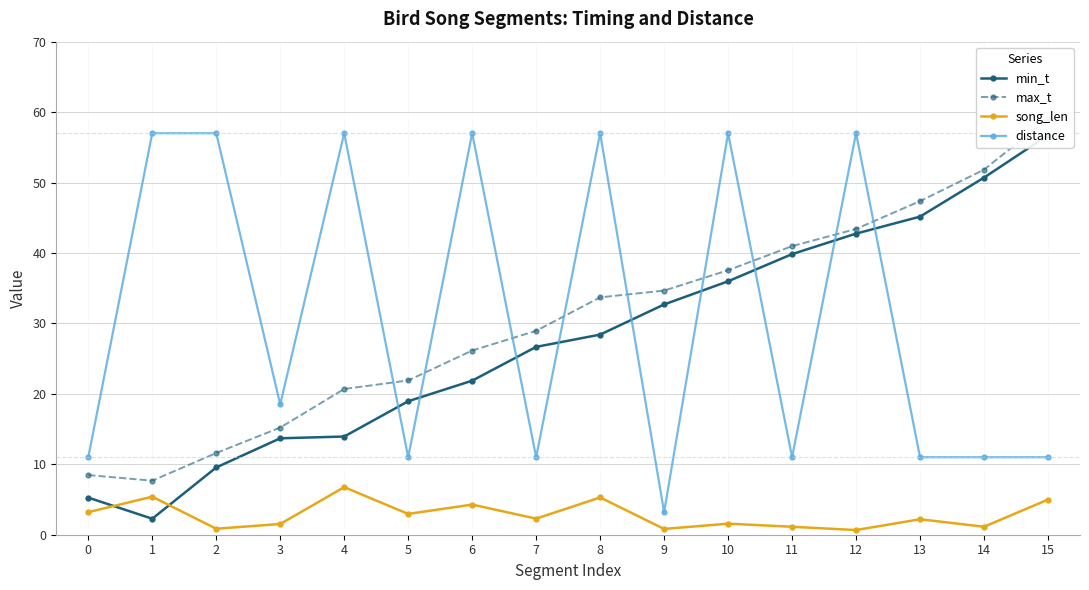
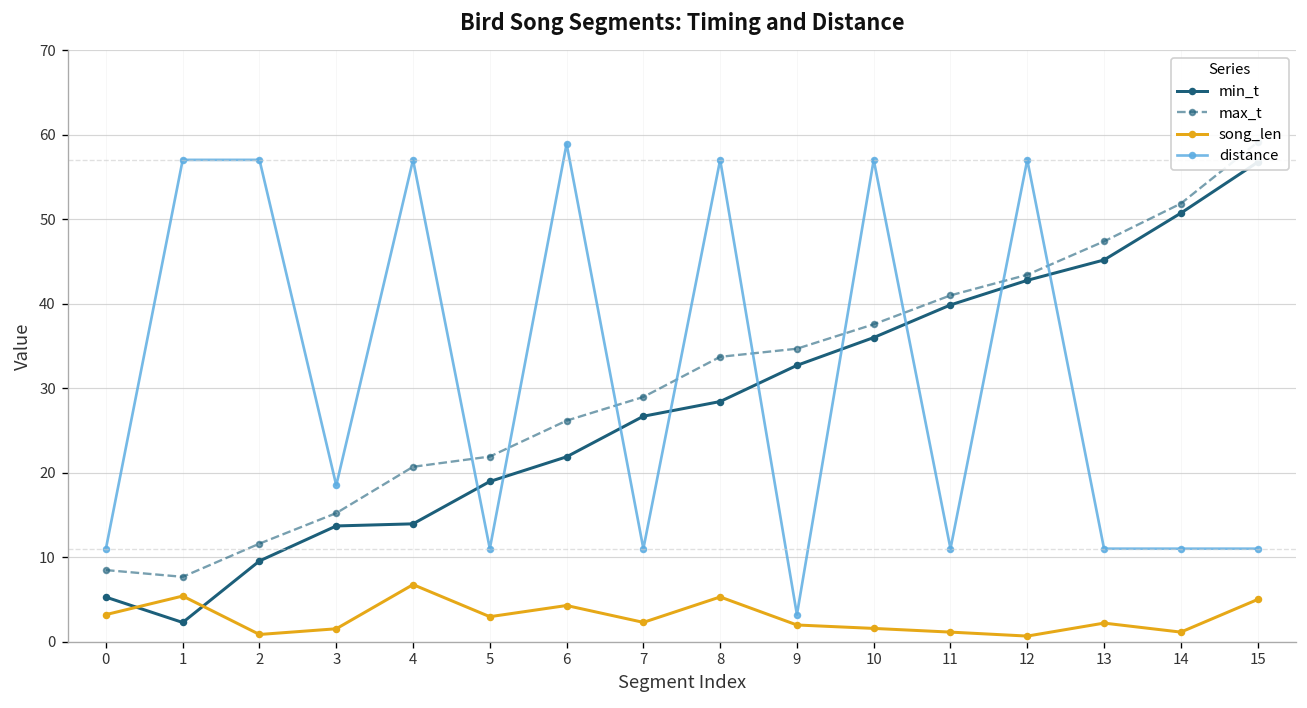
distance, 6: 57 -> 59
song_len, 9: 1 -> 2
